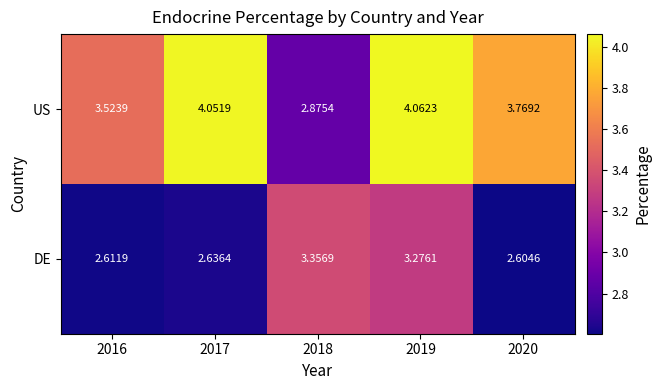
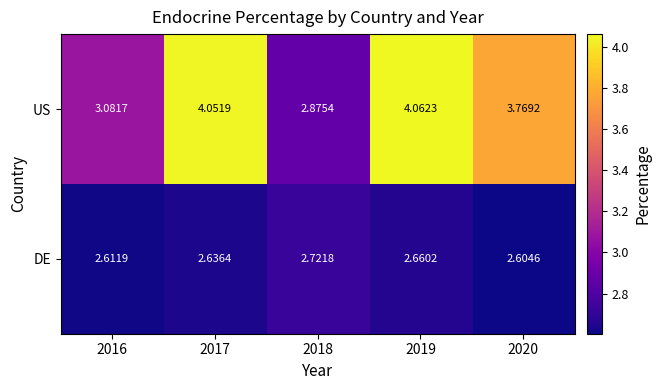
US, 2016: 3.5239 -> 3.0817
DE, 2018: 3.3569 -> 2.7218
DE, 2019: 3.2761 -> 2.6602
